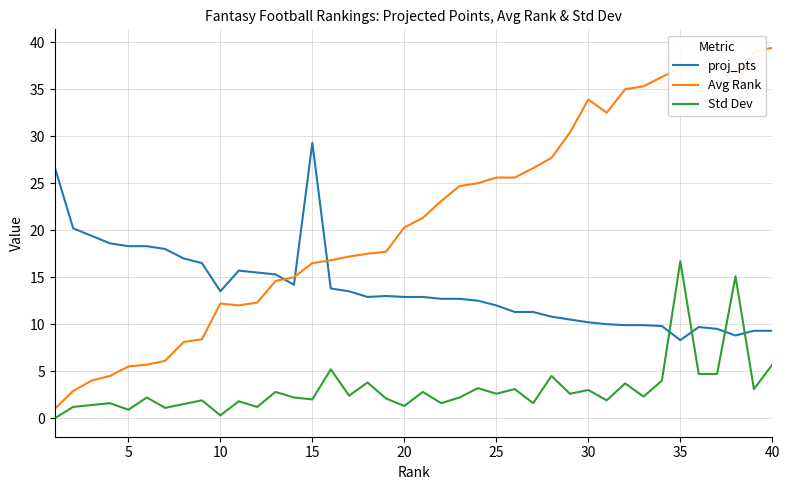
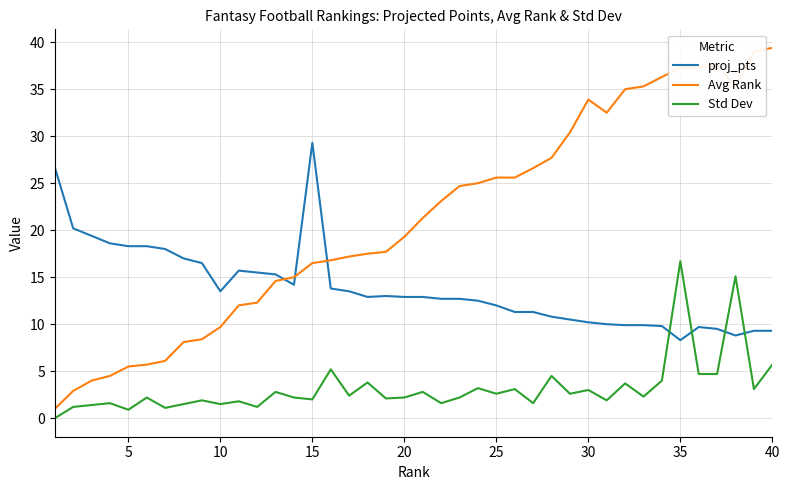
Avg Rank, 10: 12 -> 10
Std Dev, 10: 0 -> 2
Avg Rank, 20: 20 -> 19
Std Dev, 20: 1 -> 2
